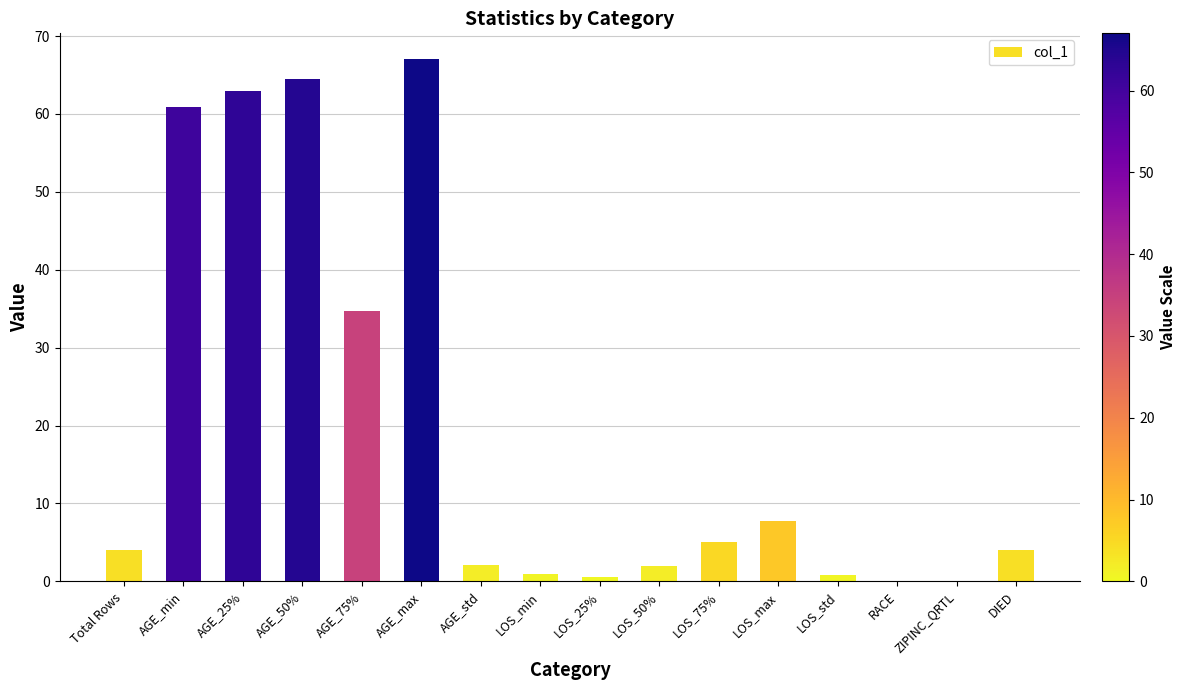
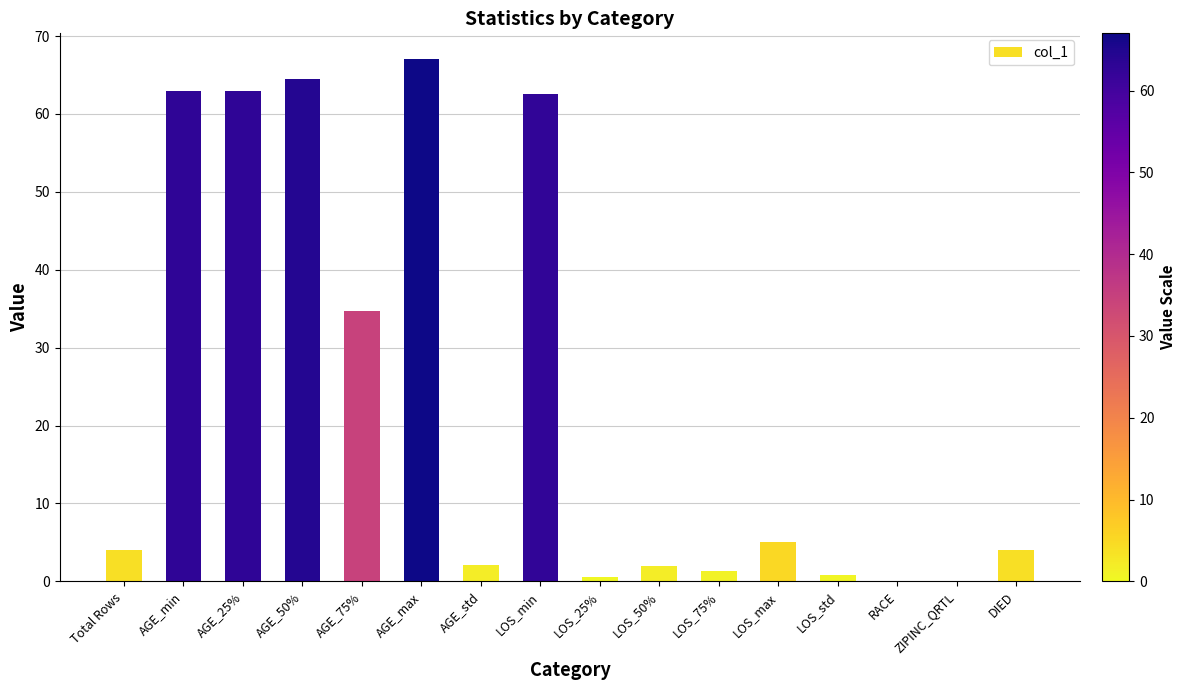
AGE_min: 61 -> 63
LOS_min: 1 -> 63
LOS_75%: 5 -> 1
LOS_max: 8 -> 5
